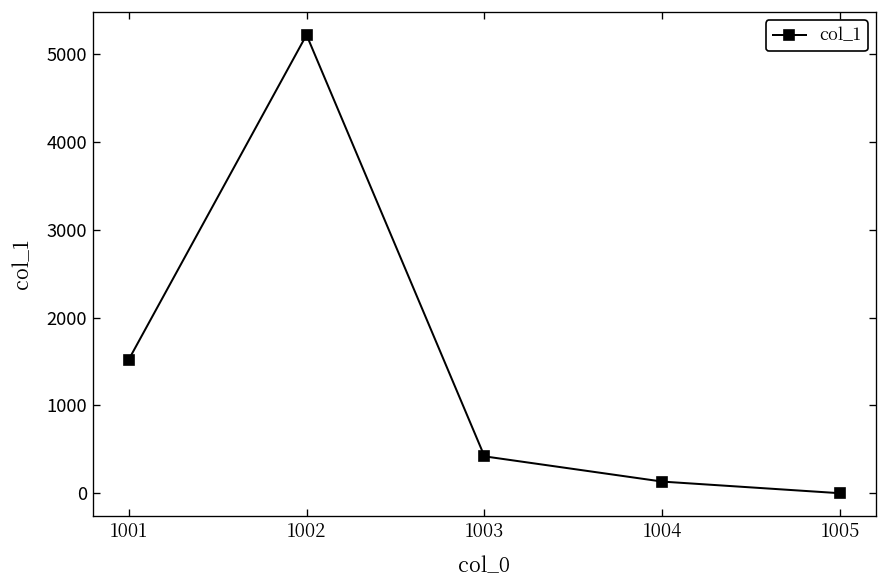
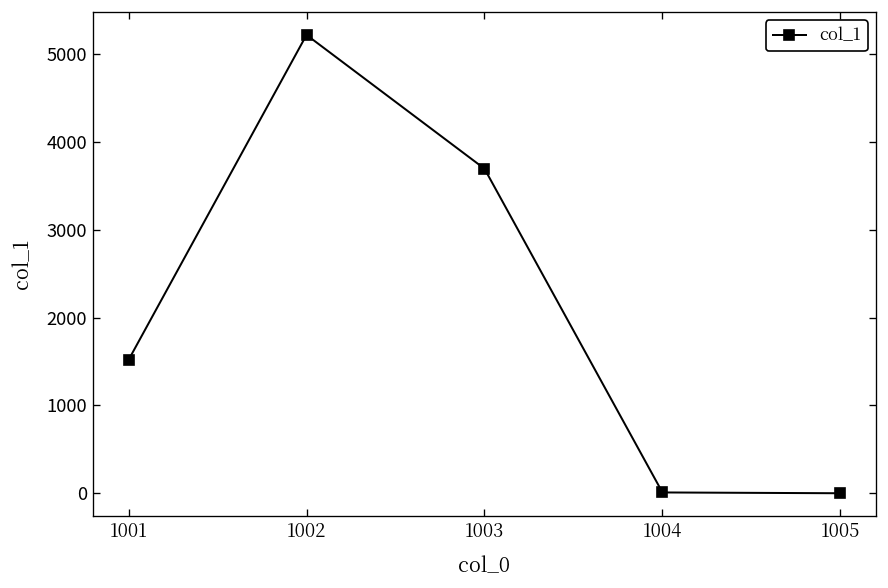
1003: 400 -> 3700
1004: 100 -> 0
